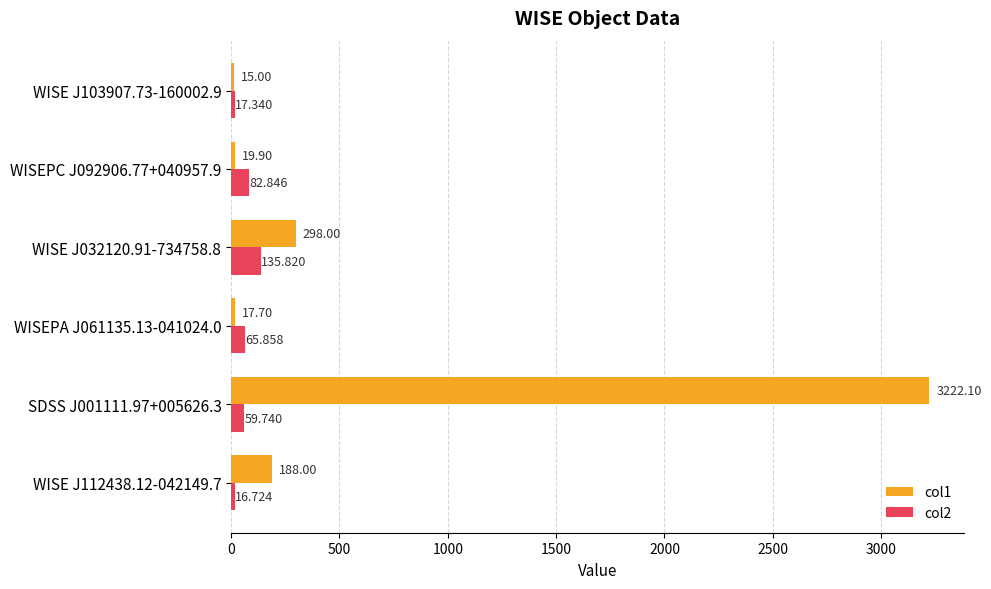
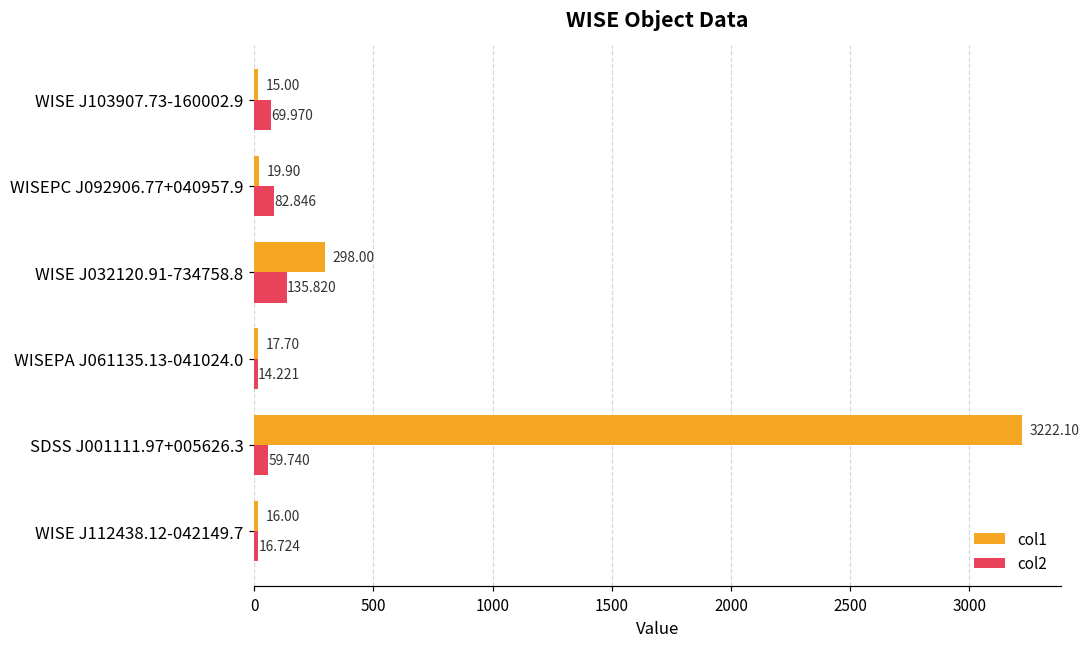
col2, WISE J103907.73-160002.9: 17.340 -> 69.970
col2, WISEPA J061135.13-041024.0: 65.858 -> 14.221
col1, WISE J112438.12-042149.7: 188.00 -> 16.00
